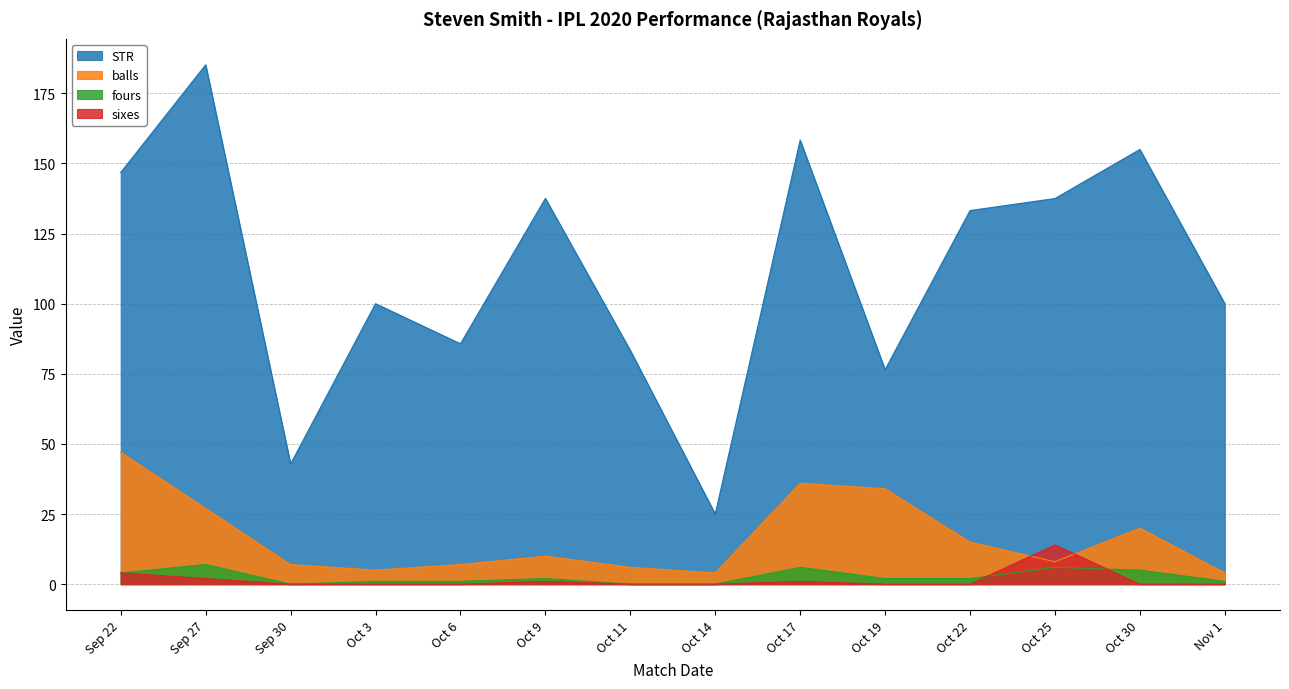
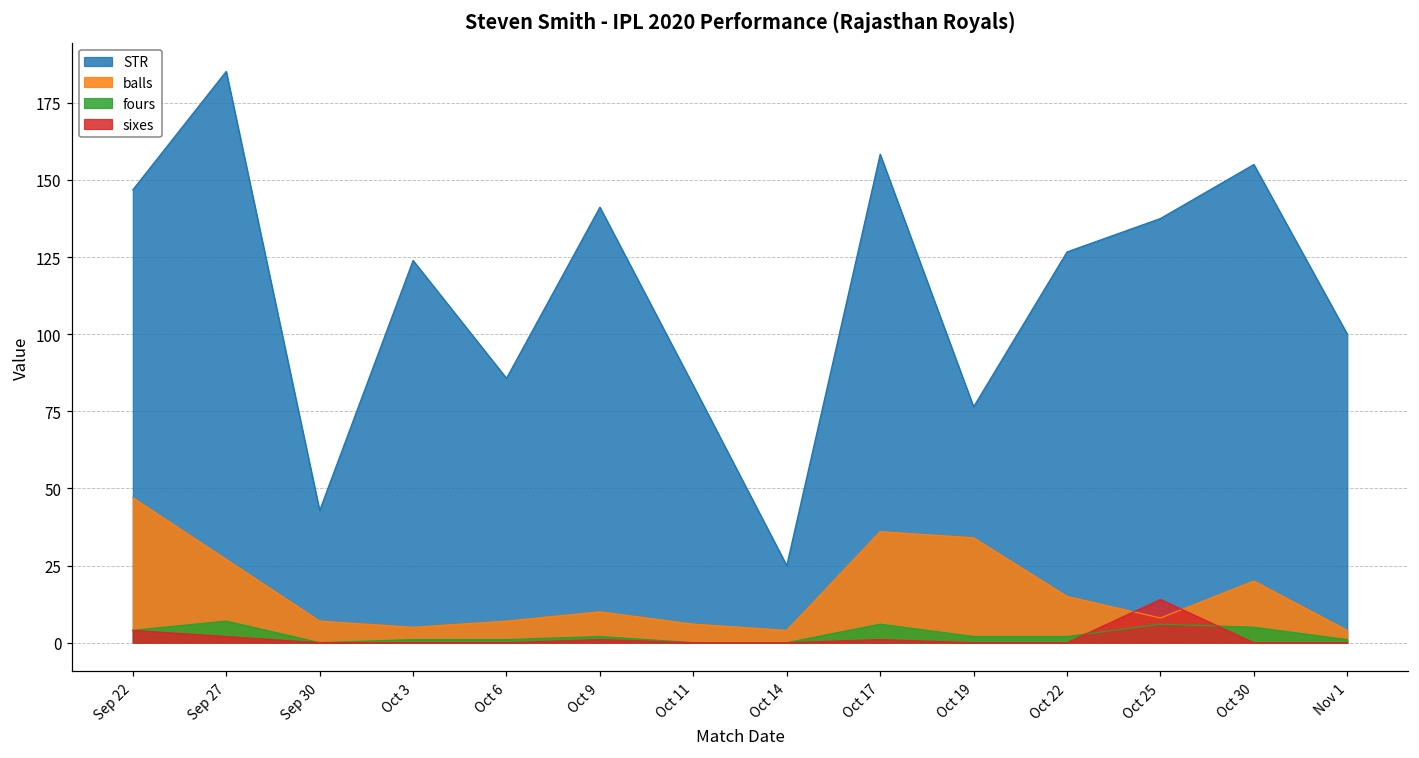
STR, Oct 3: 100 -> 124
STR, Oct 9: 138 -> 141
STR, Oct 22: 133 -> 127
